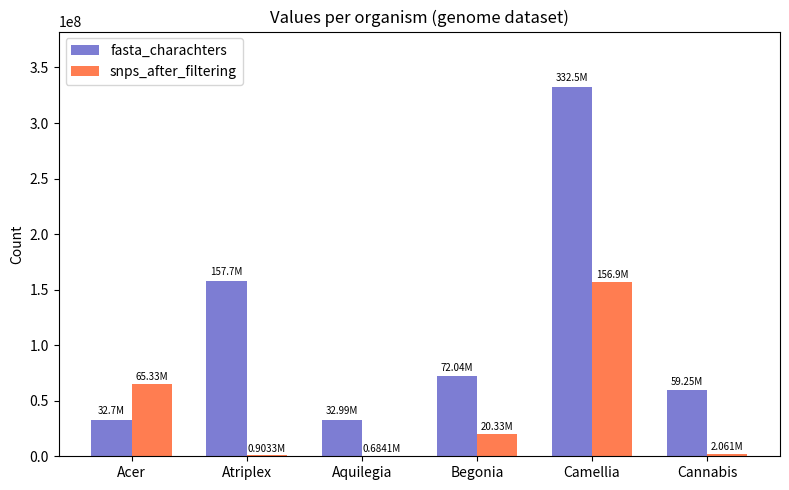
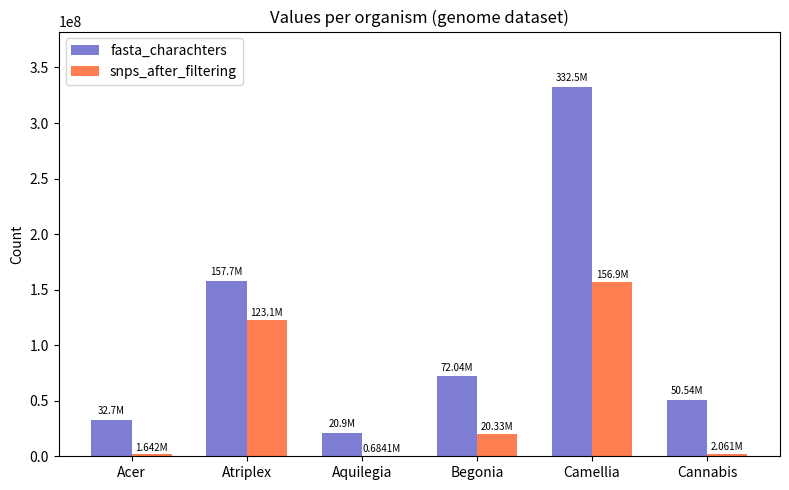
snps_after_filtering, Acer: 65.33M -> 1.642M
snps_after_filtering, Atriplex: 0.9033M -> 123.1M
fasta_charachters, Aquilegia: 32.99M -> 20.9M
fasta_charachters, Cannabis: 59.25M -> 50.54M
